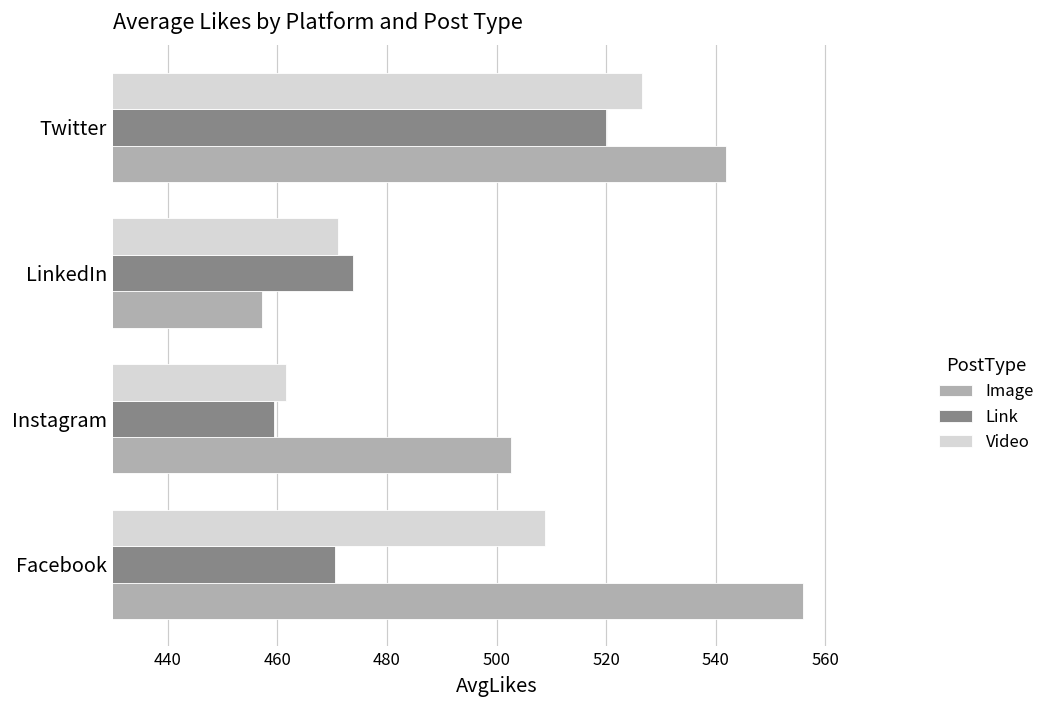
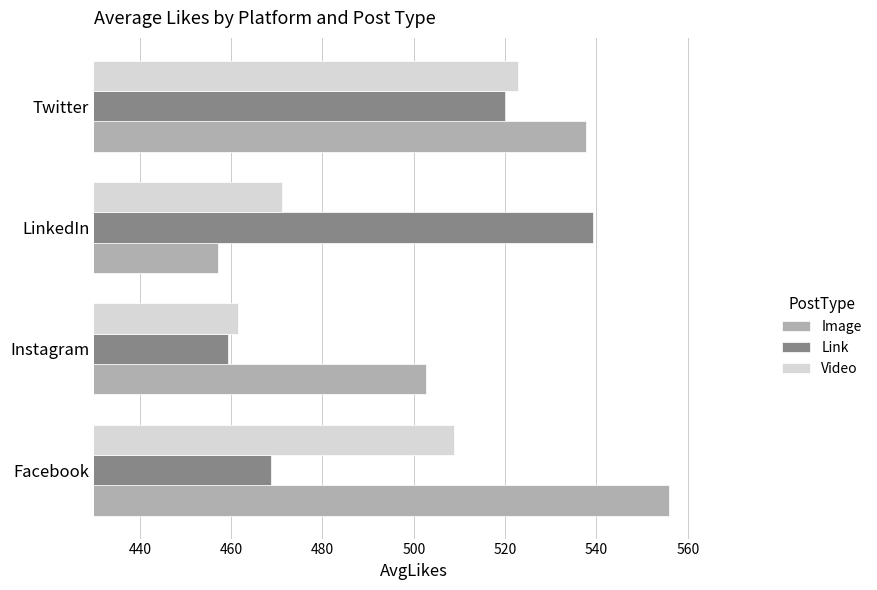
Video, Twitter: 527 -> 523
Image, Twitter: 542 -> 538
Link, LinkedIn: 474 -> 539
Link, Facebook: 471 -> 469
